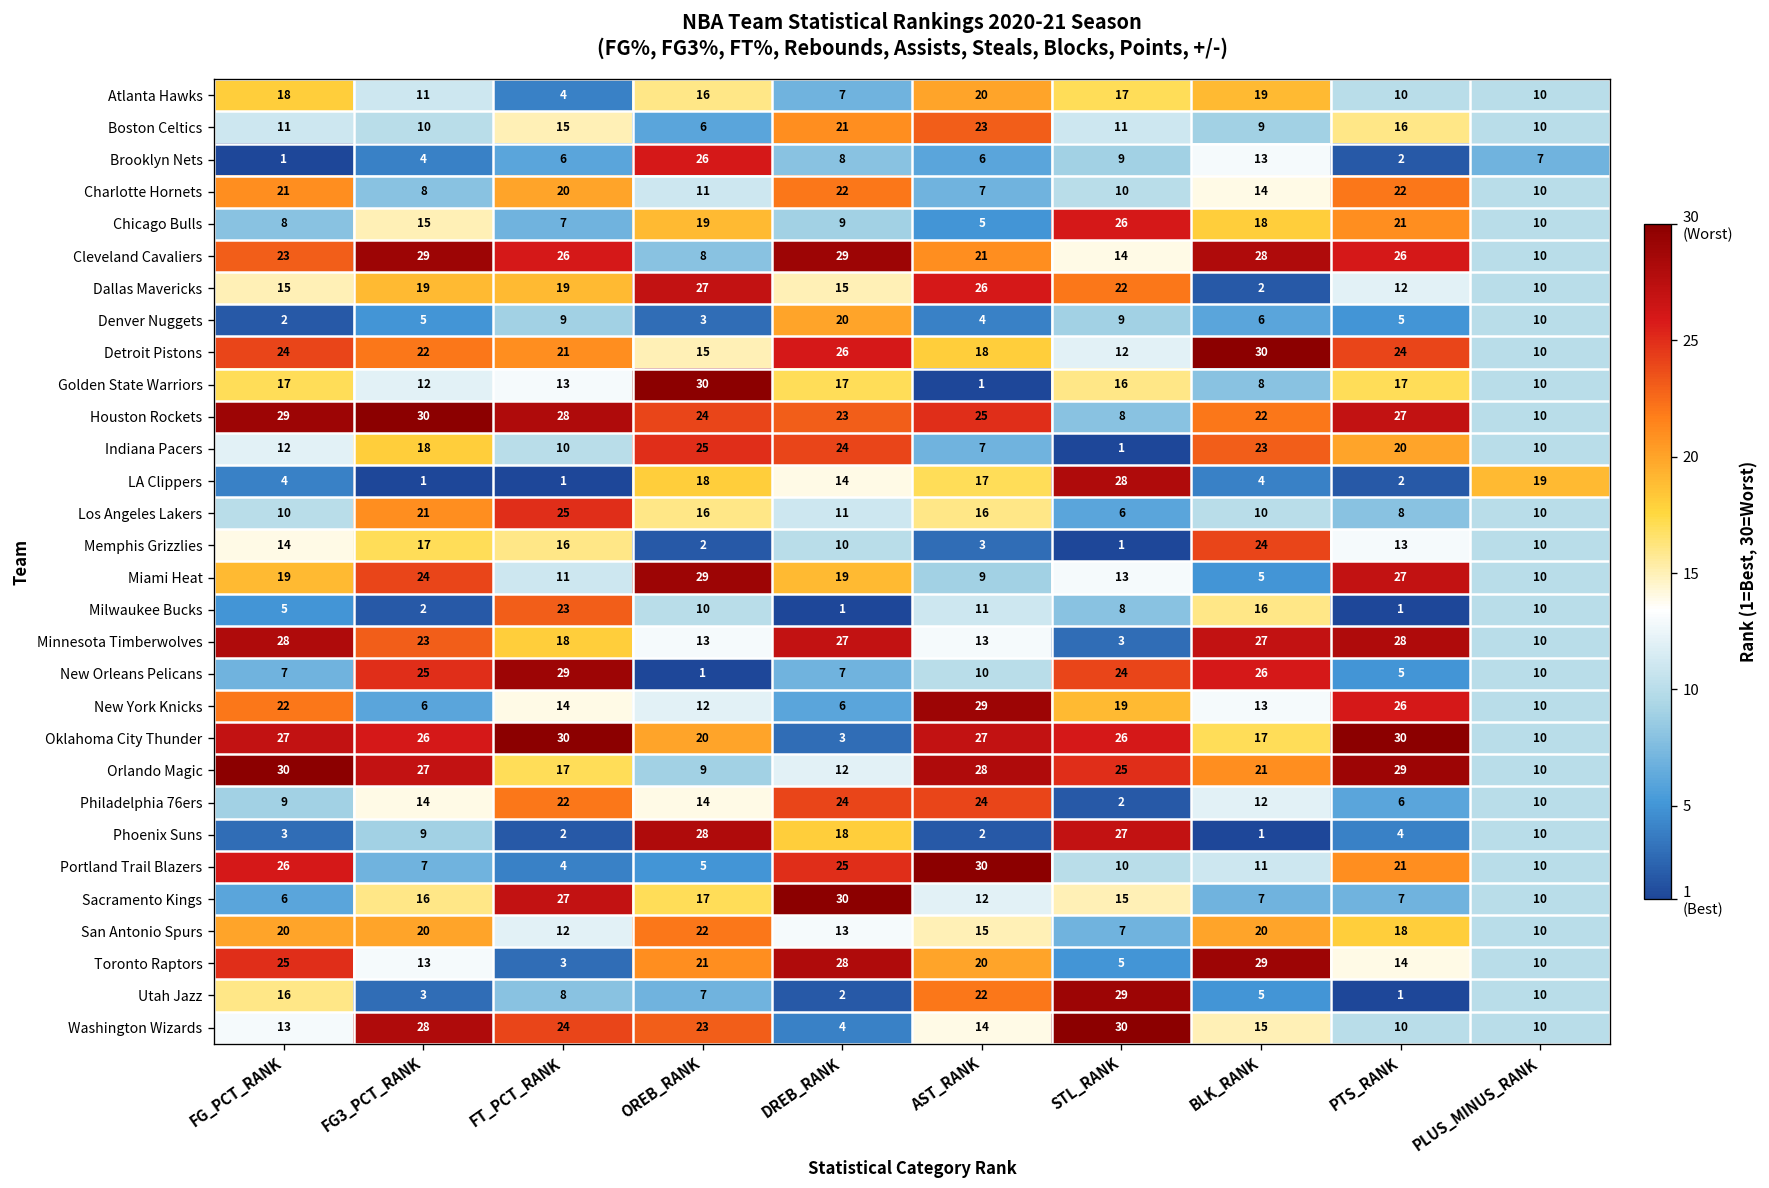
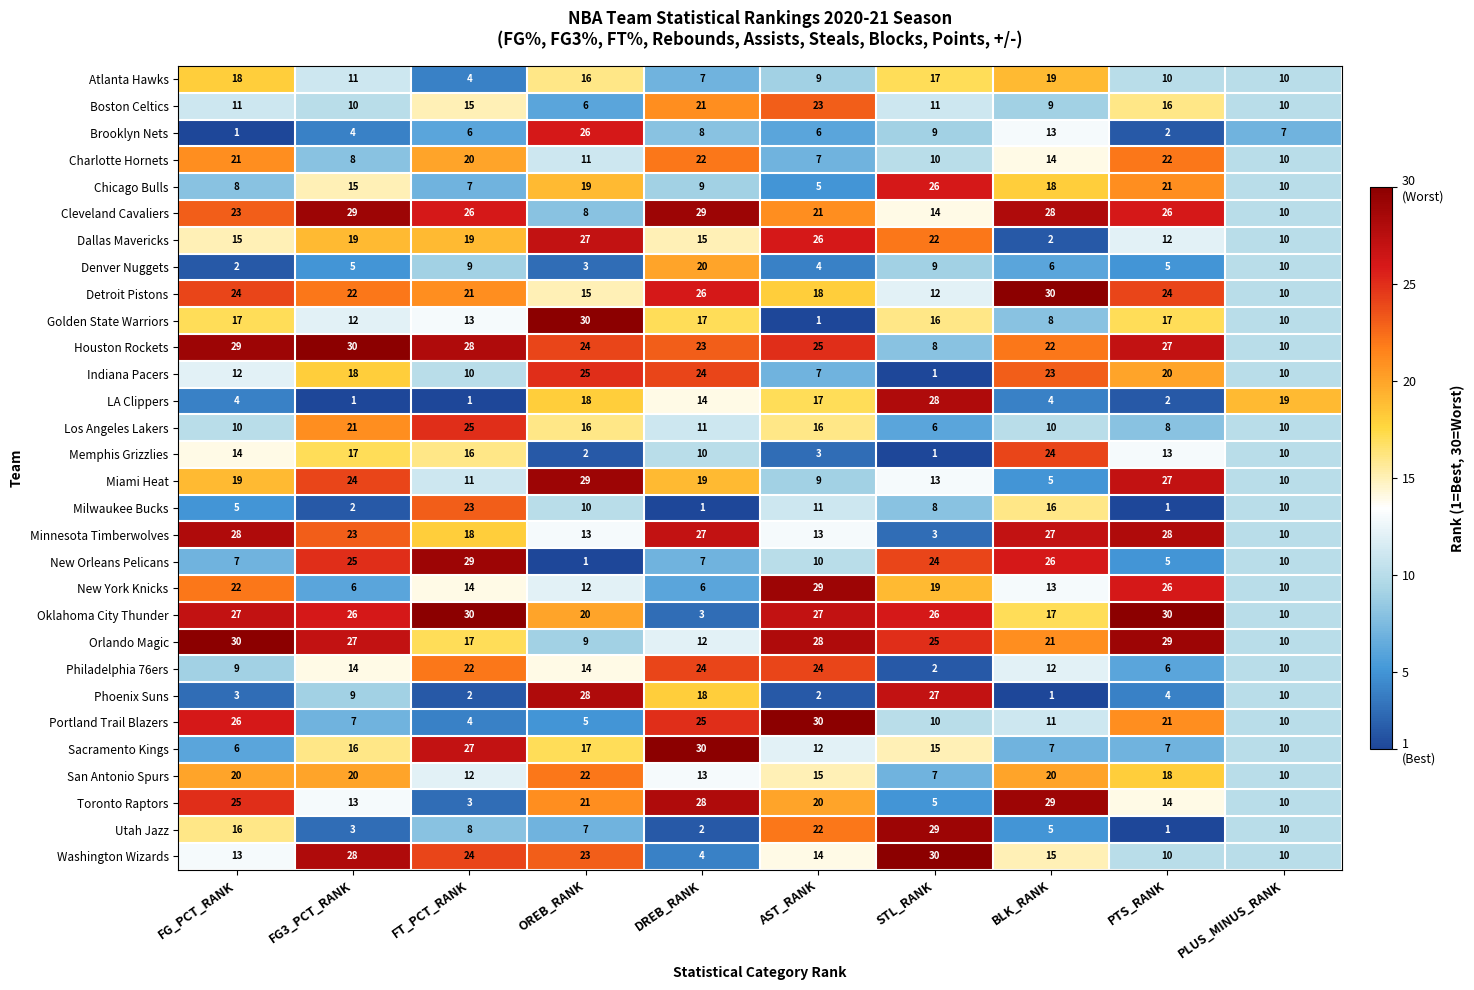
Atlanta Hawks, AST_RANK: 20 -> 9
